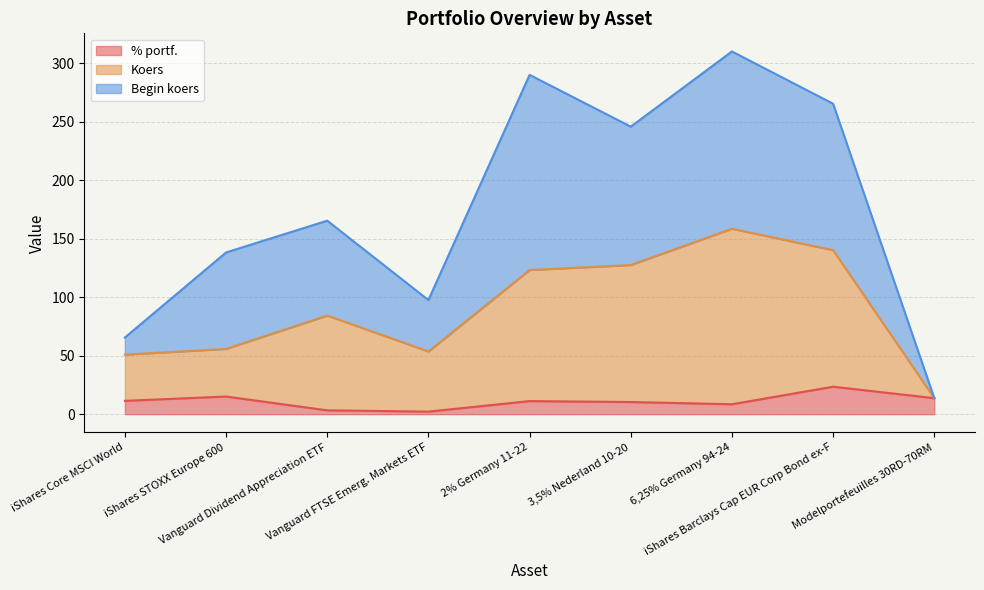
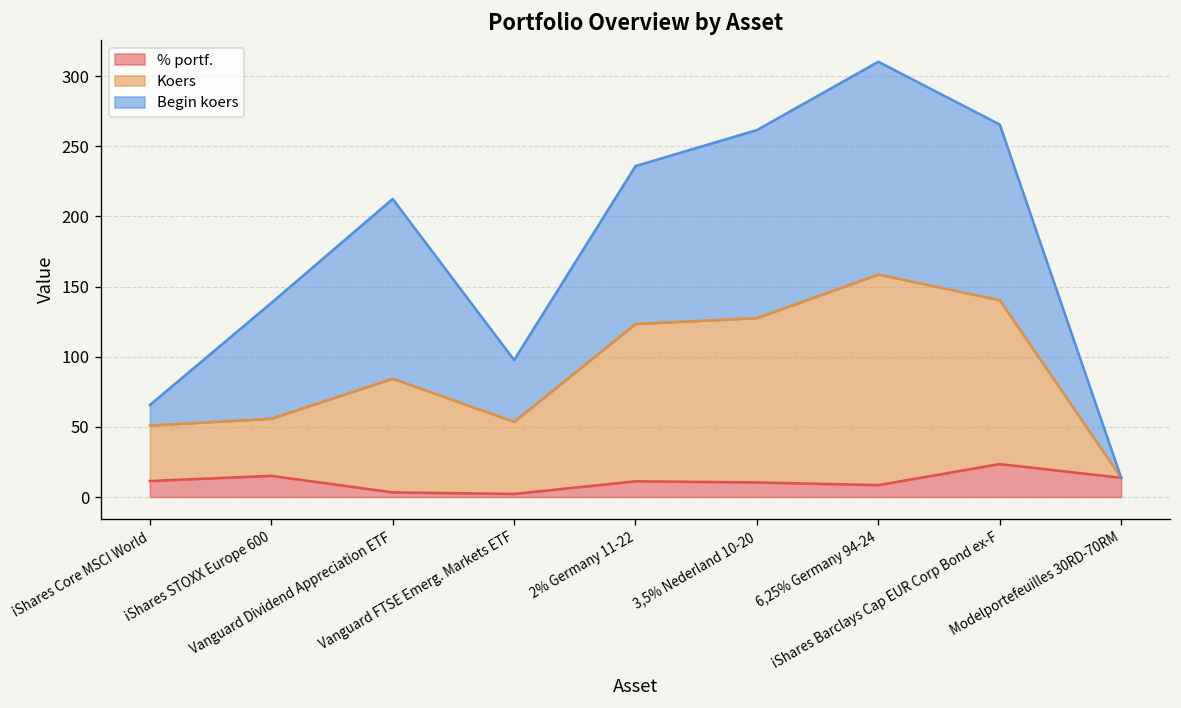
Begin koers, Vanguard Dividend Appreciation ETF: 81 -> 128
Begin koers, 2% Germany 11-22: 167 -> 113
Begin koers, 3,5% Nederland 10-20: 118 -> 134
